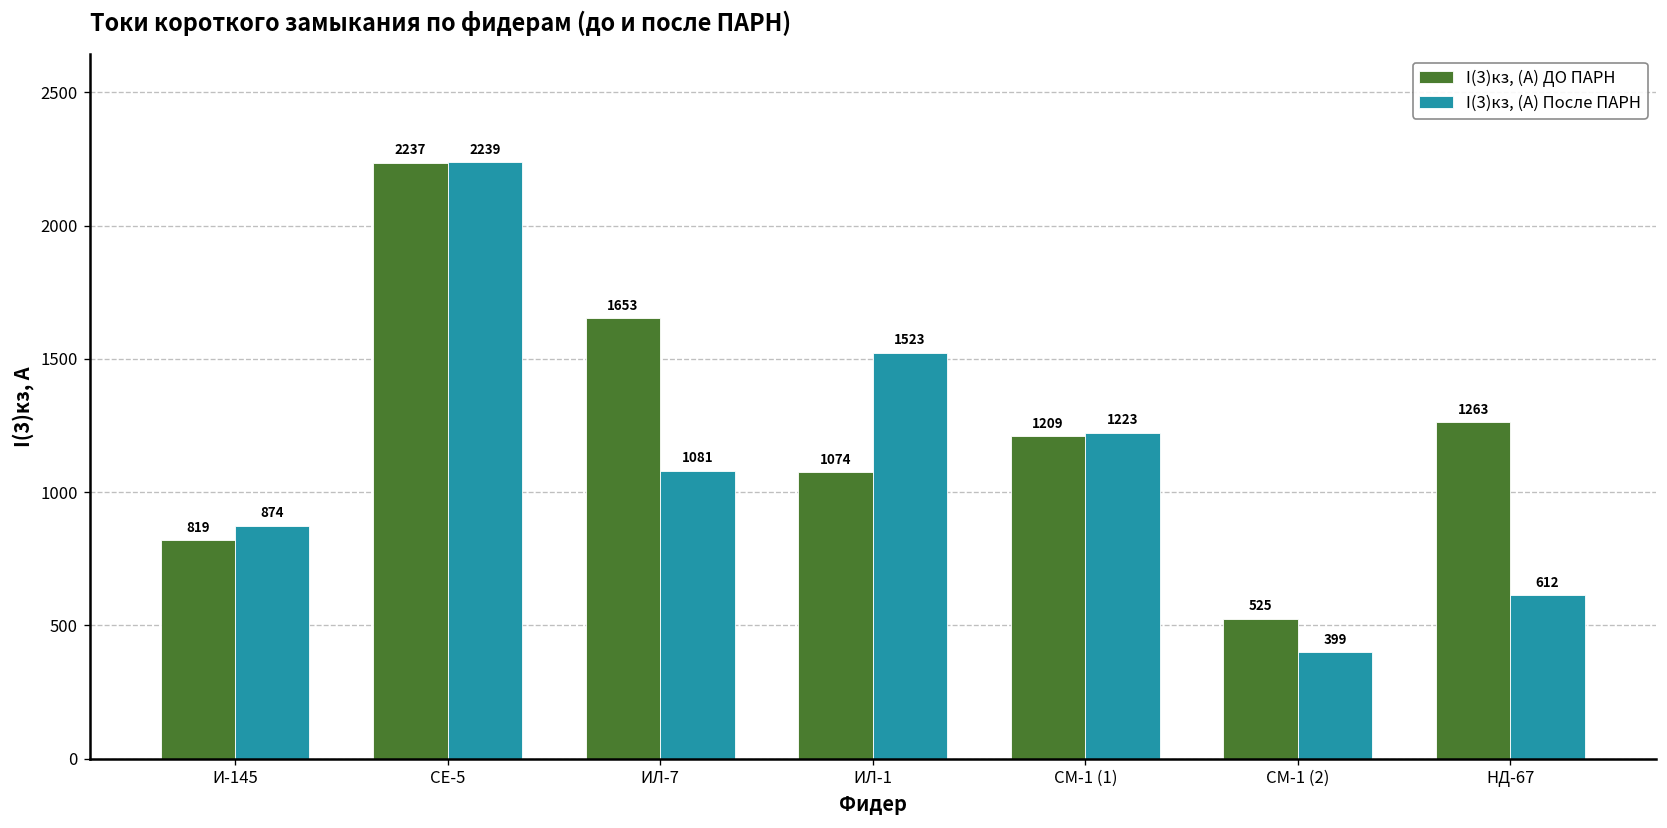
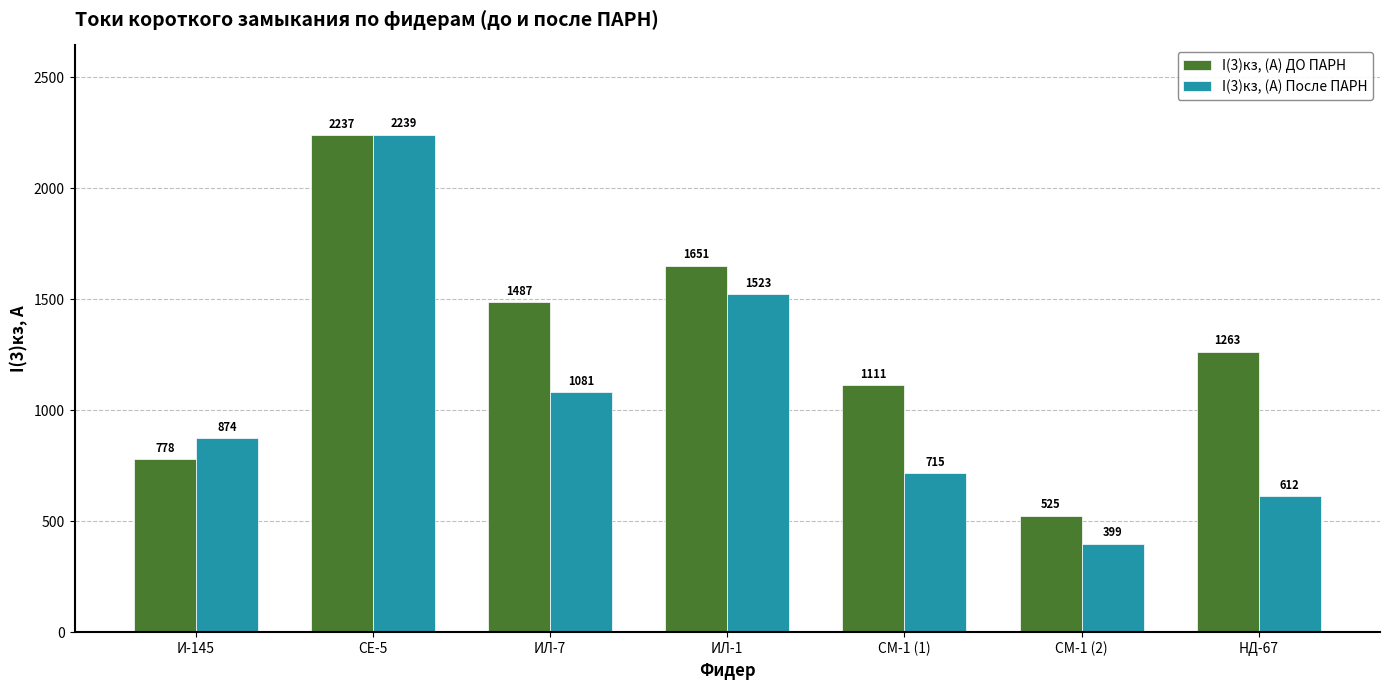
I(3)кз, (А) ДО ПАРН, И-145: 819 -> 778
I(3)кз, (А) ДО ПАРН, ИЛ-7: 1653 -> 1487
I(3)кз, (А) ДО ПАРН, ИЛ-1: 1074 -> 1651
I(3)кз, (А) ДО ПАРН, СМ-1 (1): 1209 -> 1111
I(3)кз, (А) После ПАРН, СМ-1 (1): 1223 -> 715
